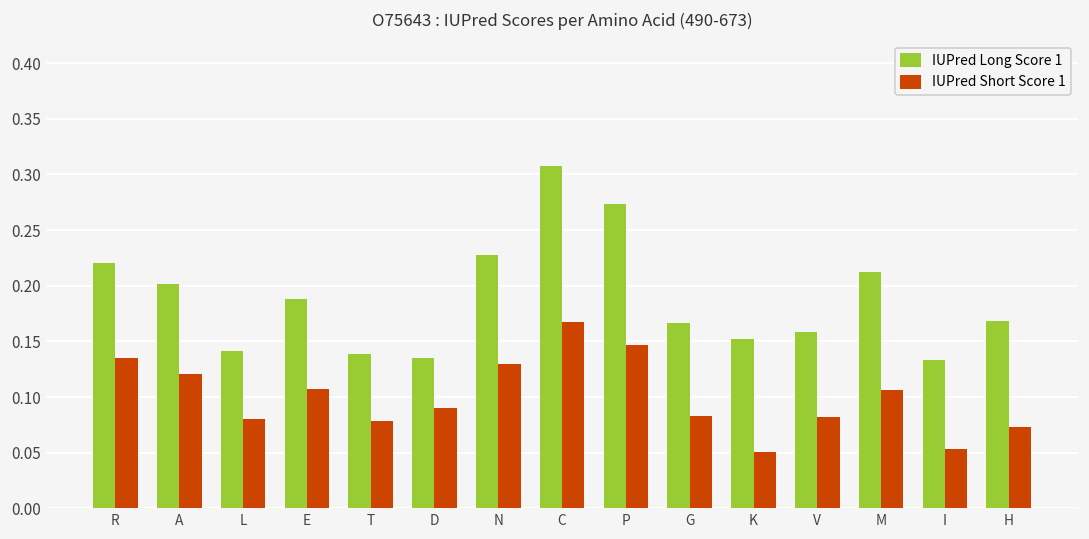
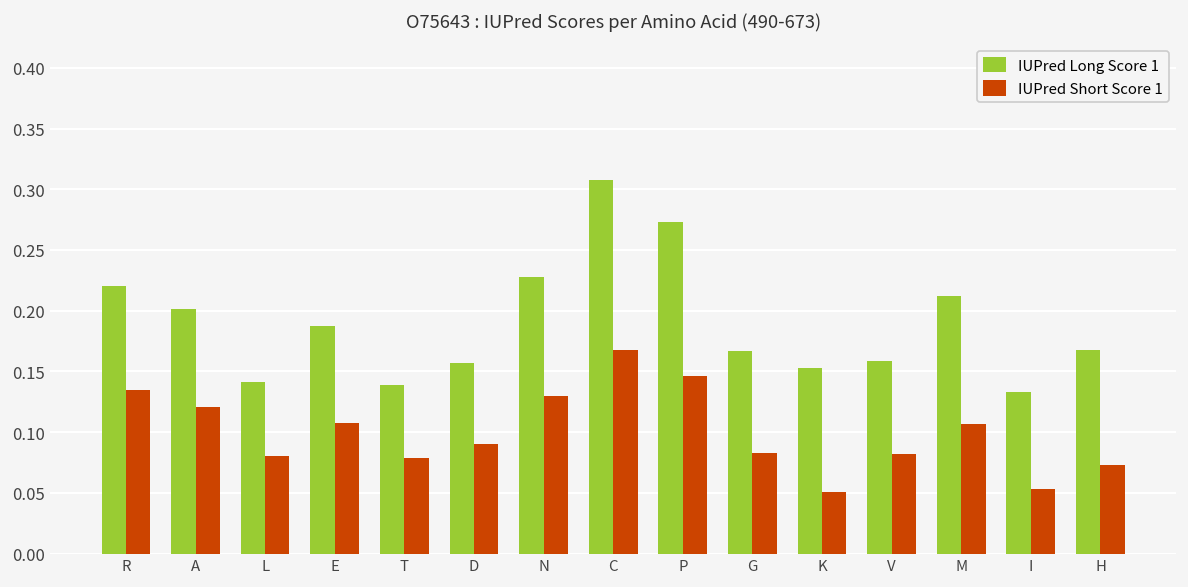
IUPred Long Score 1, D: 0.135 -> 0.157
